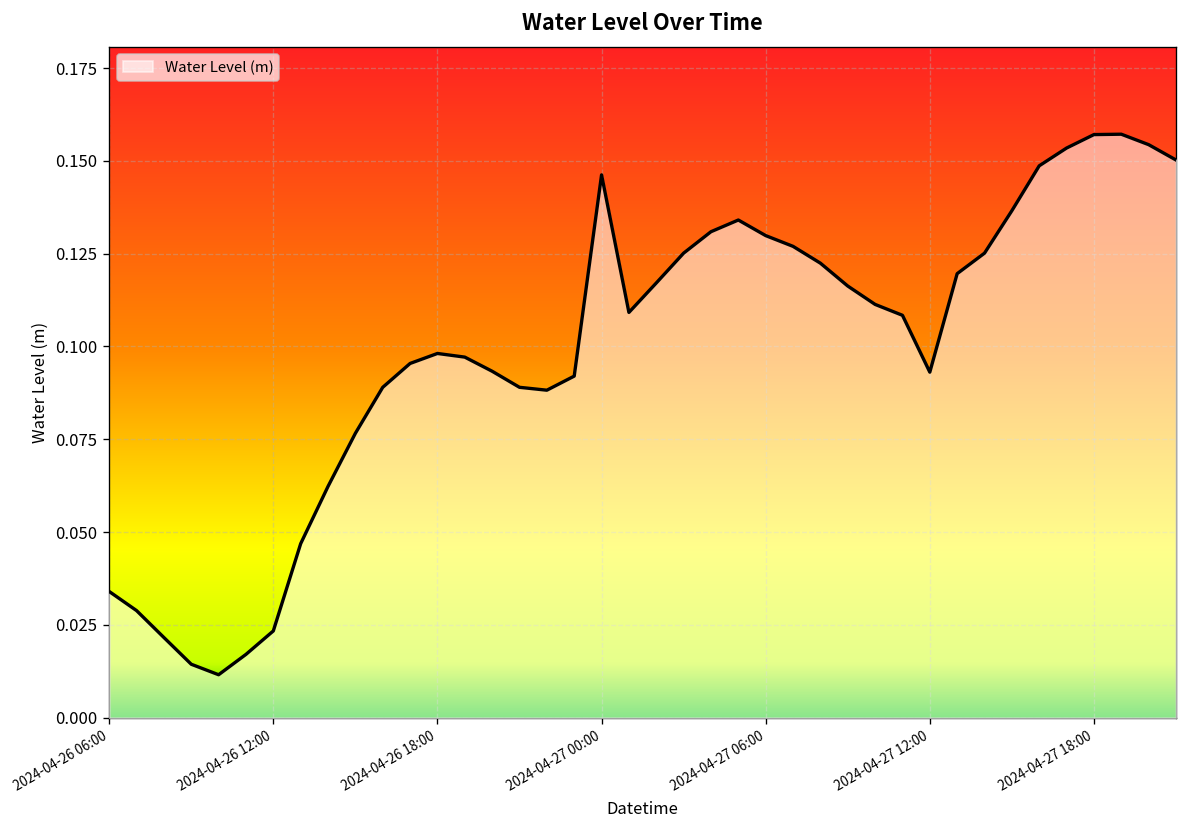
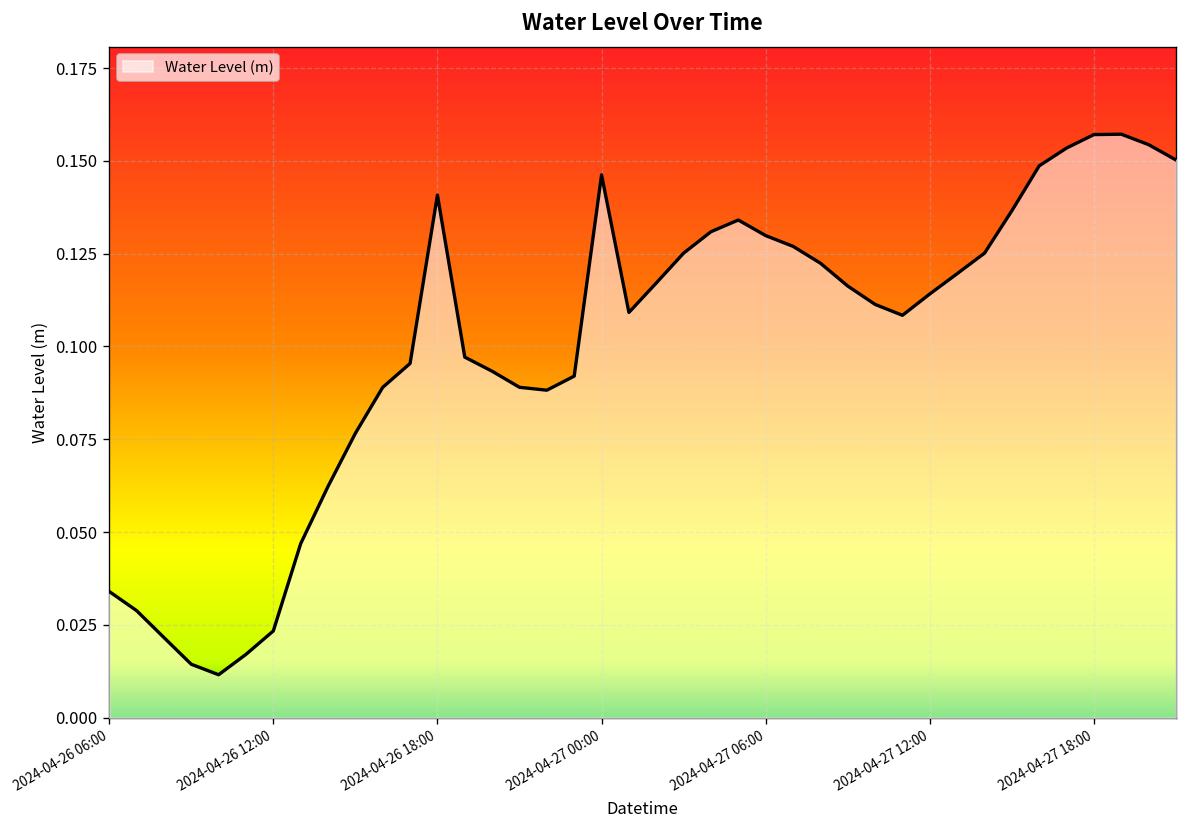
2024-04-26 18:00: 0.098 -> 0.141
2024-04-27 12:00: 0.093 -> 0.114
